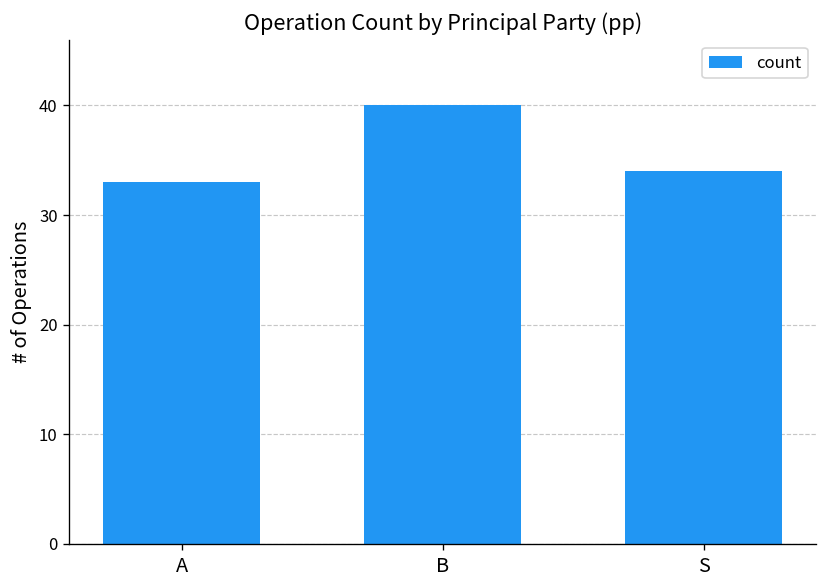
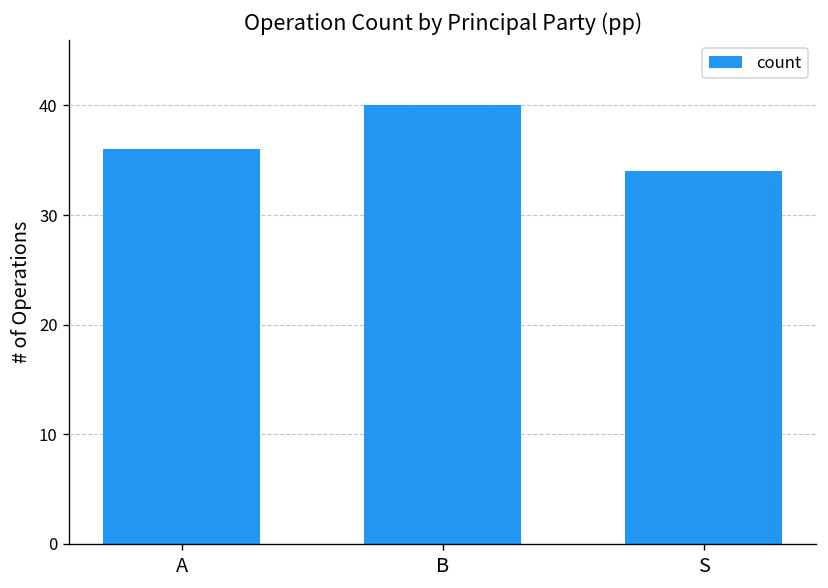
A: 33 -> 36
